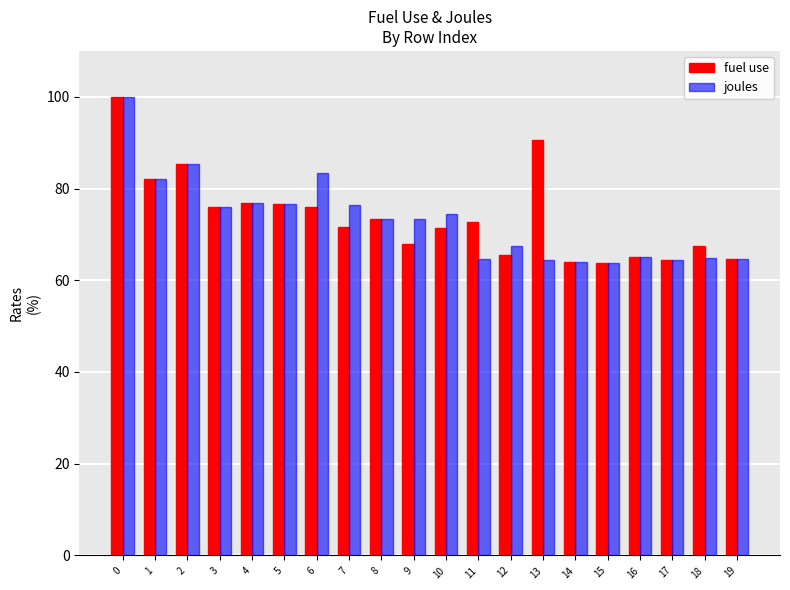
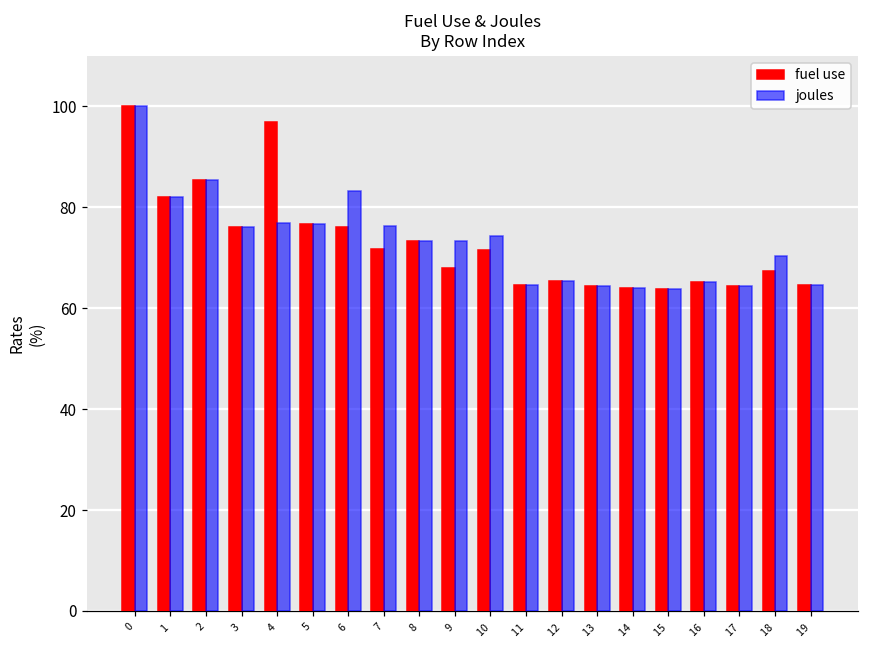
fuel use, 4: 77 -> 97
fuel use, 11: 73 -> 65
joules, 12: 68 -> 65
fuel use, 13: 91 -> 64
joules, 18: 65 -> 70
